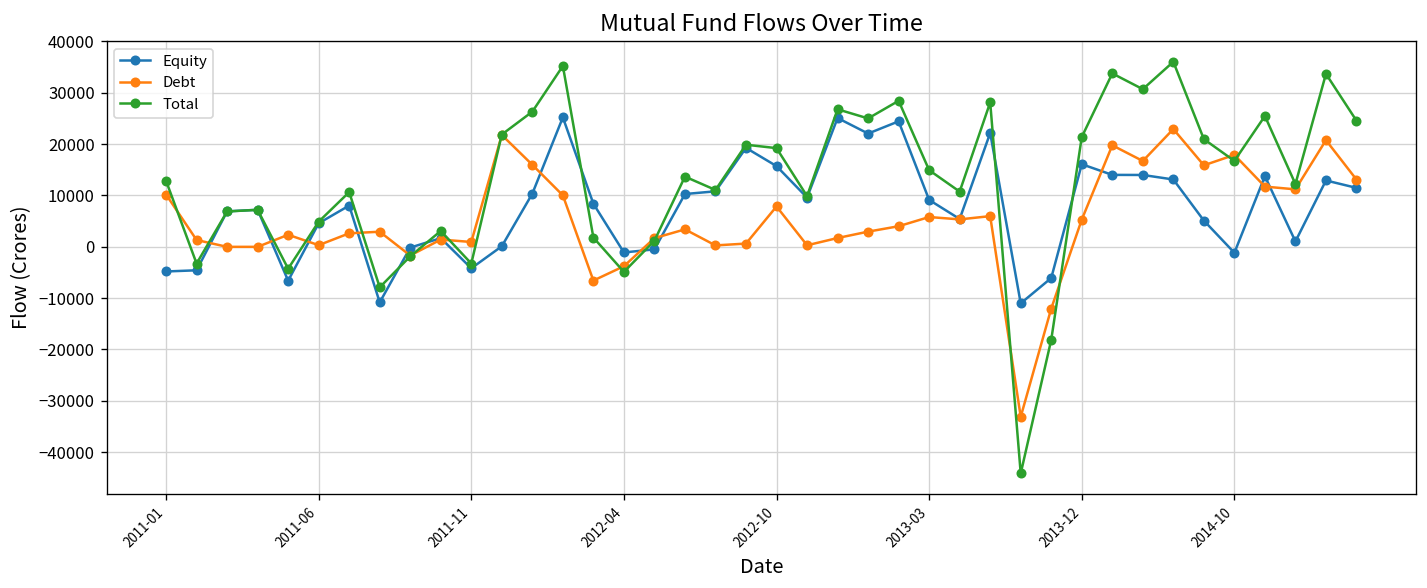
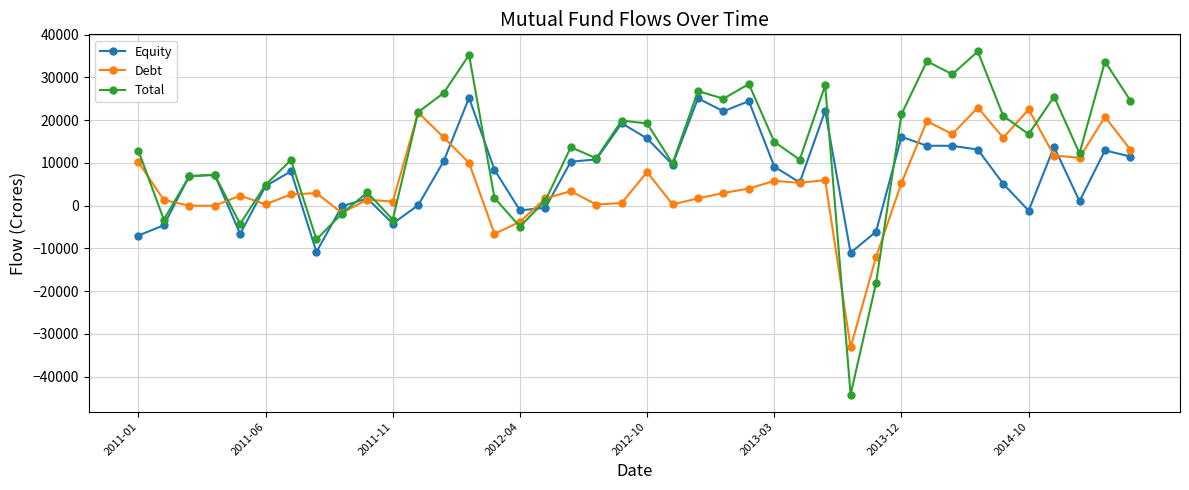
Equity, 2011-01: -5000 -> -7000
Debt, 2014-10: 18000 -> 23000
